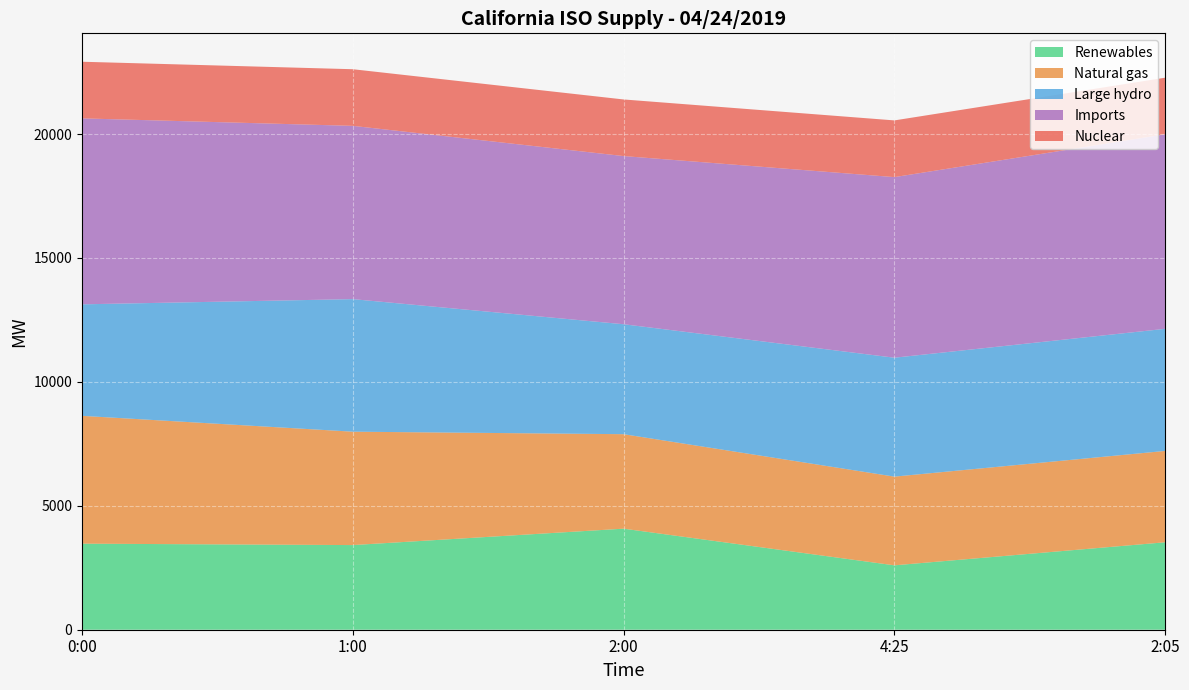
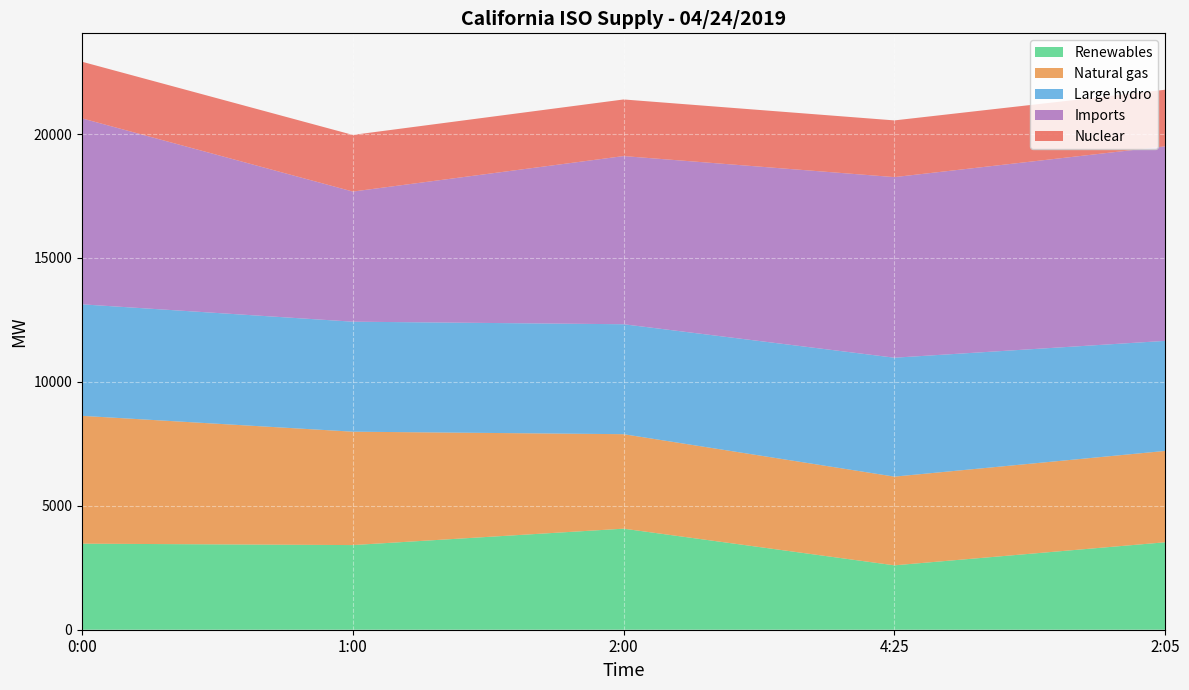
Large hydro, 1:00: 5300 -> 4400
Imports, 1:00: 7000 -> 5300
Large hydro, 2:05: 4900 -> 4400
